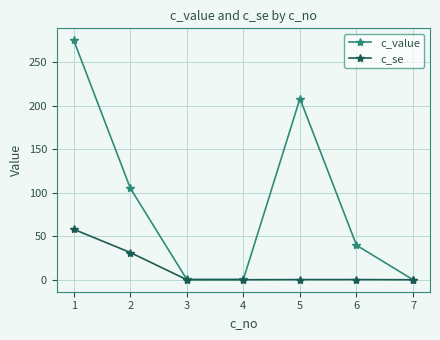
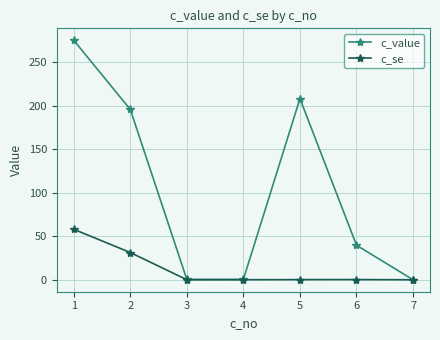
c_value, 2: 110 -> 200
